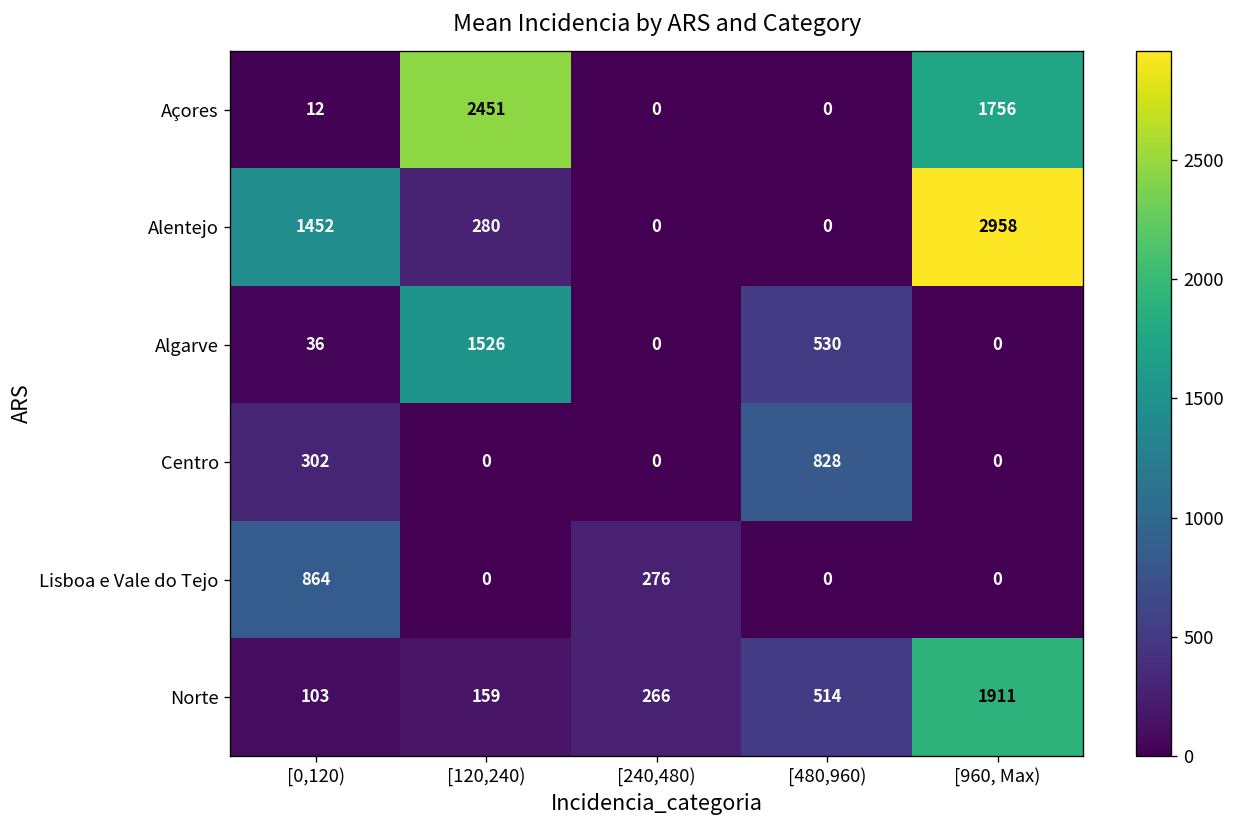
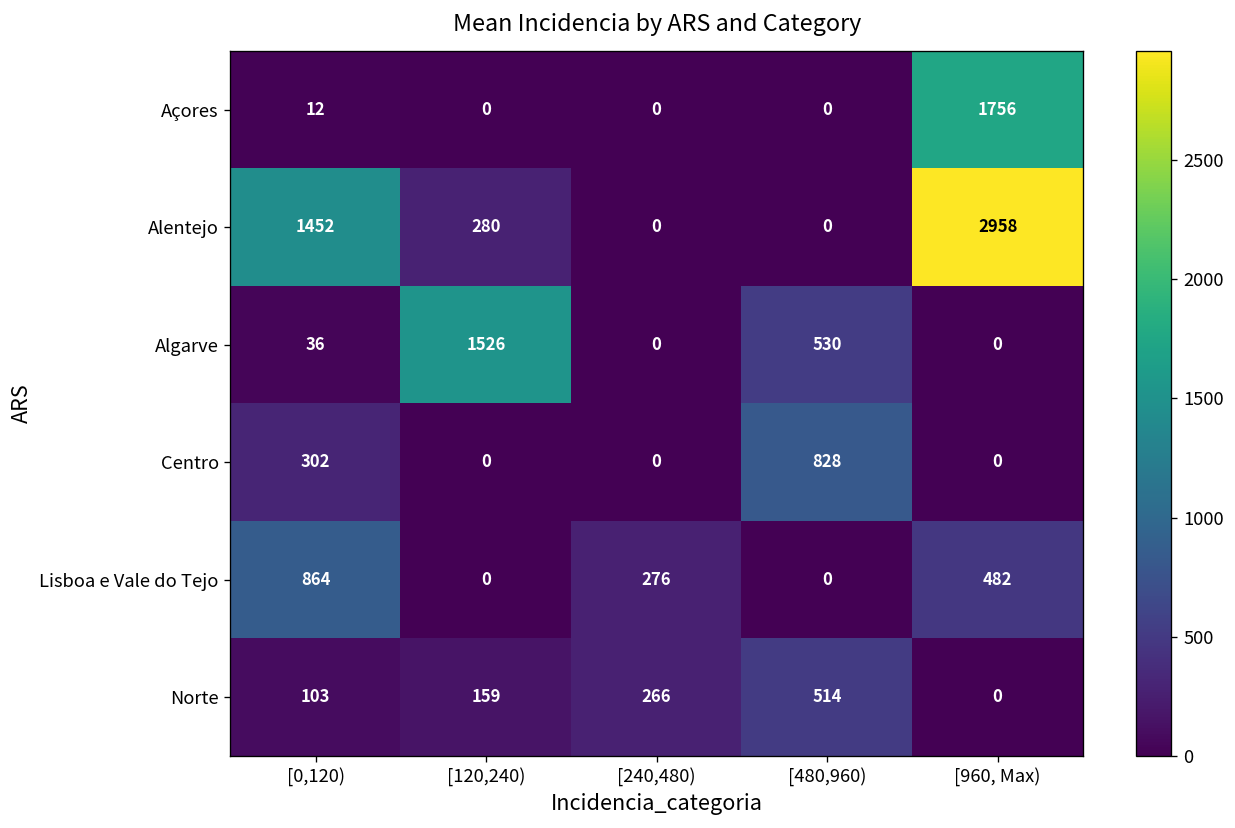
Açores, [120,240): 2451 -> 0
Lisboa e Vale do Tejo, [960, Max): 0 -> 482
Norte, [960, Max): 1911 -> 0
